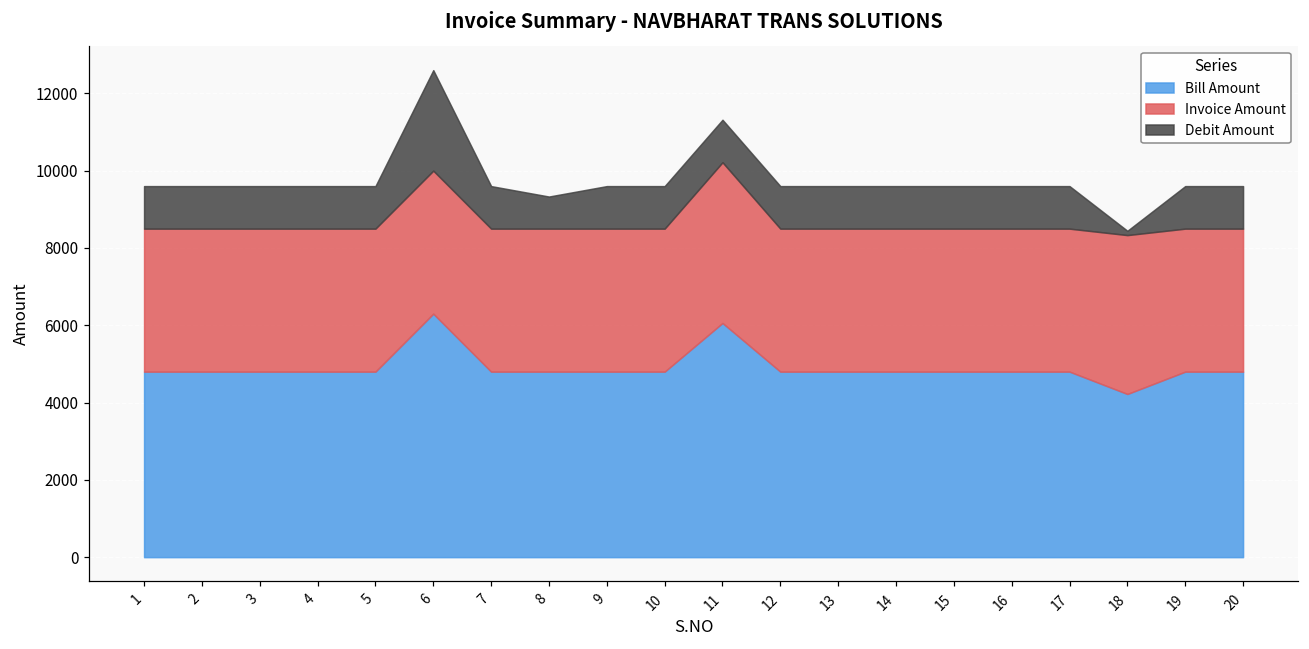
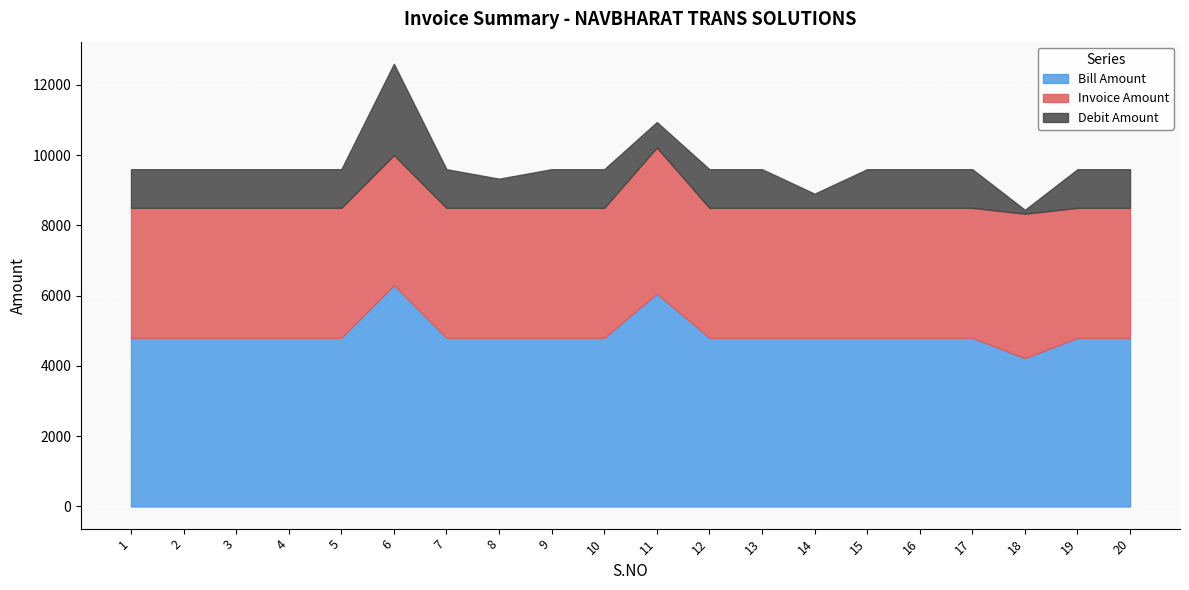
Debit Amount, 11: 1100 -> 700
Debit Amount, 14: 1100 -> 400
